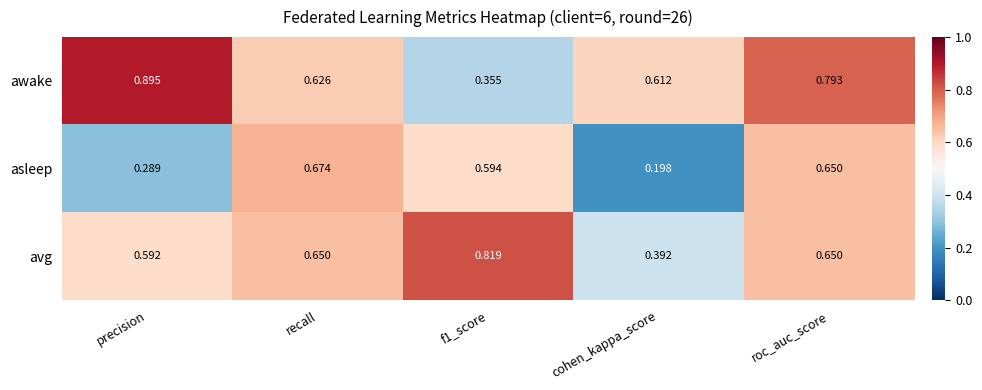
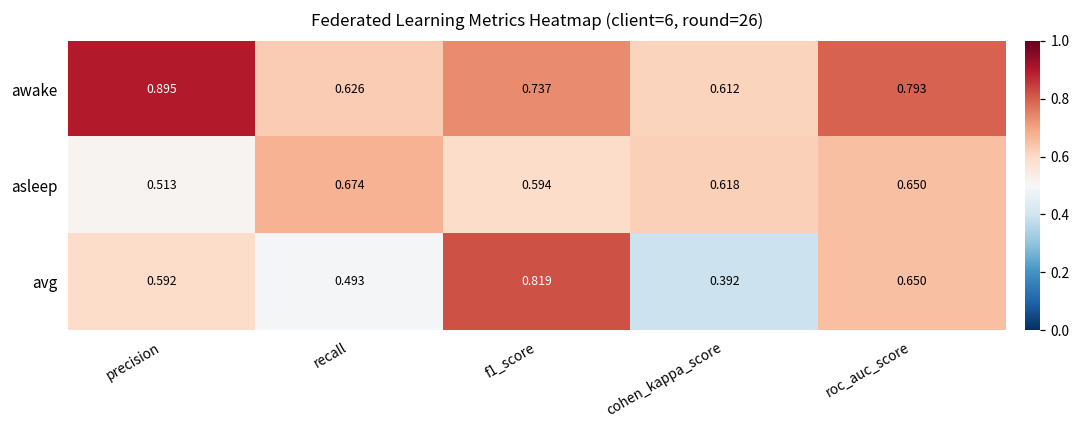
awake, f1_score: 0.355 -> 0.737
asleep, precision: 0.289 -> 0.513
asleep, cohen_kappa_score: 0.198 -> 0.618
avg, recall: 0.650 -> 0.493
